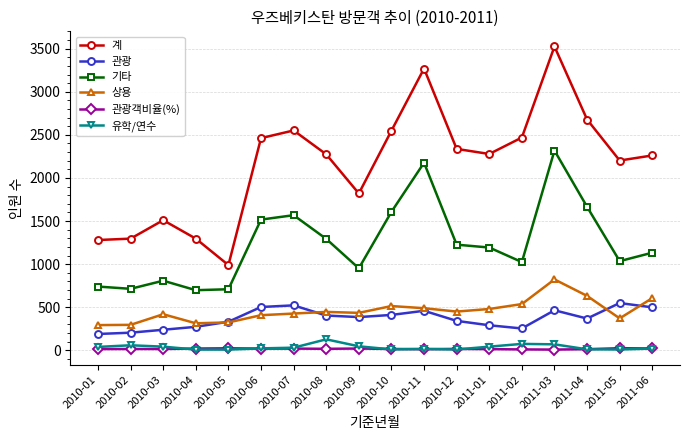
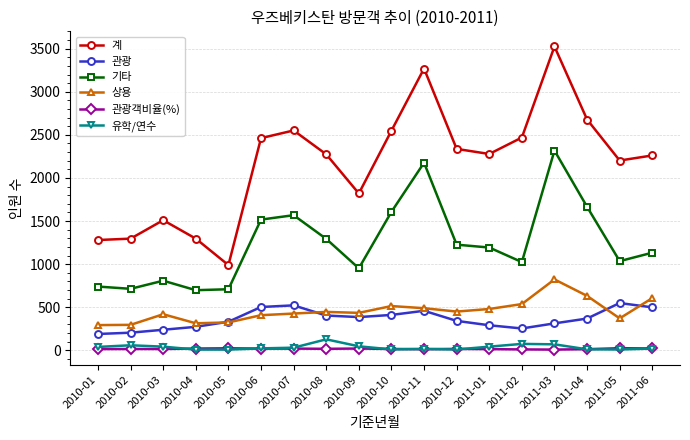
관광, 2011-03: 500 -> 300
